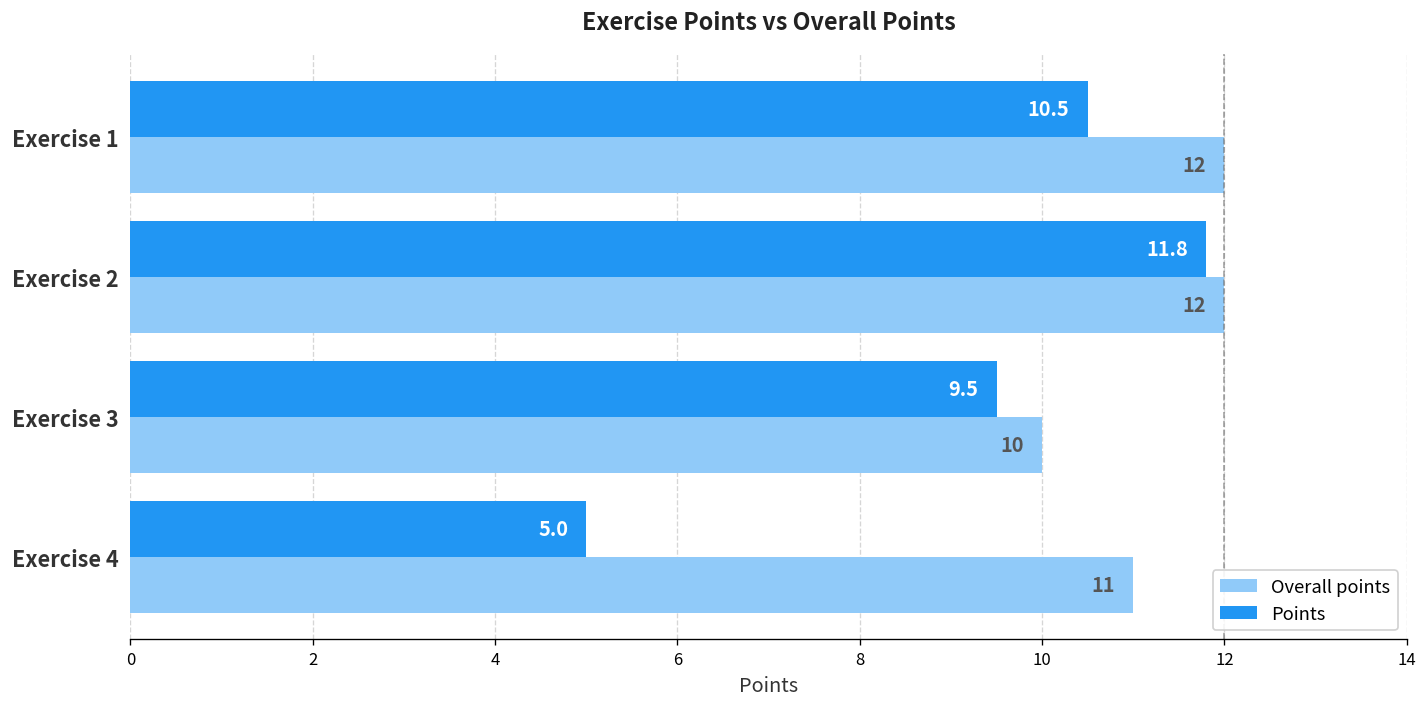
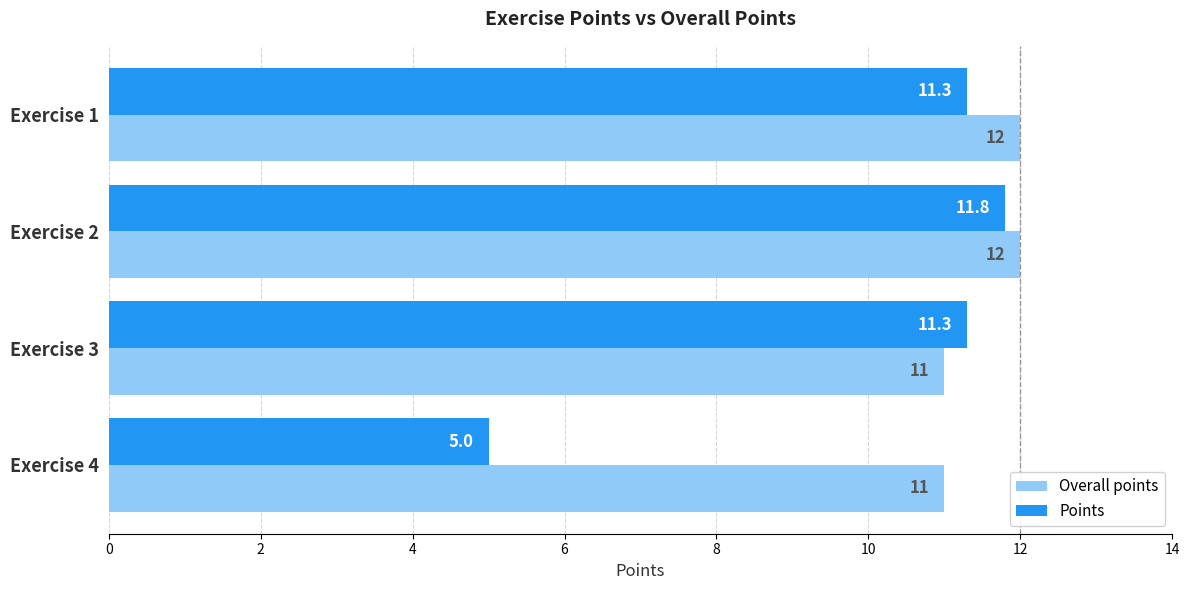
Points, Exercise 1: 10.5 -> 11.3
Points, Exercise 3: 9.5 -> 11.3
Overall points, Exercise 3: 10 -> 11
